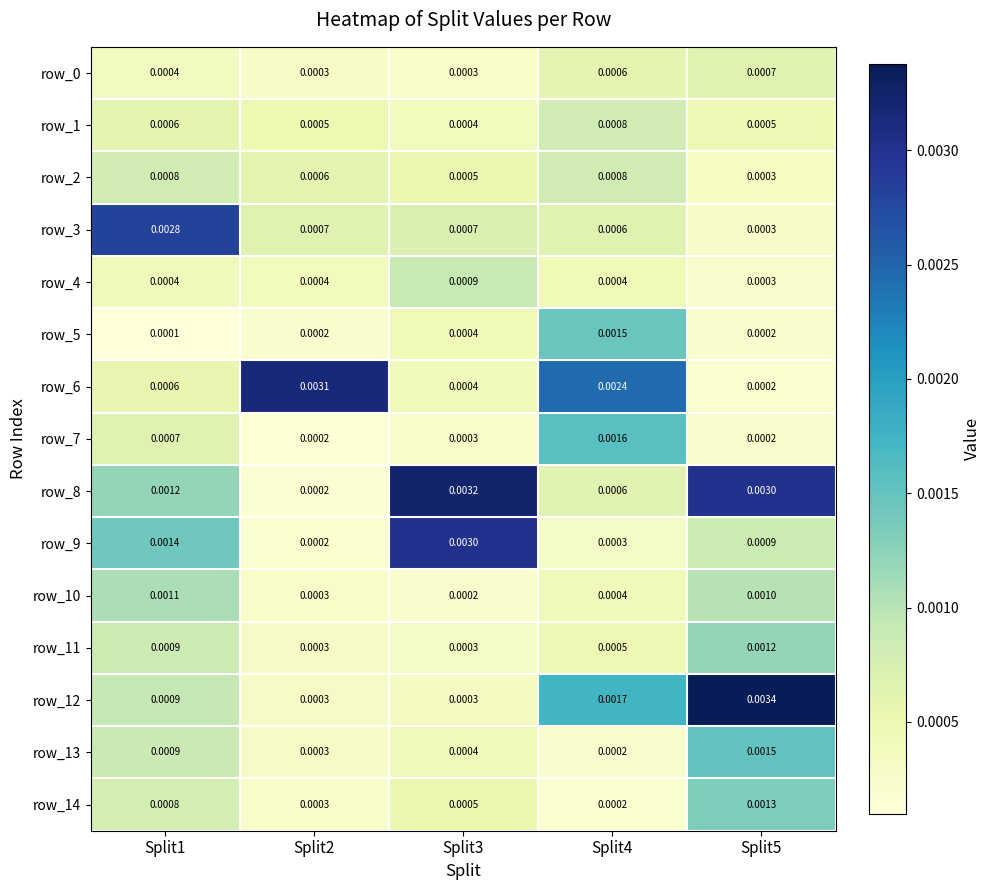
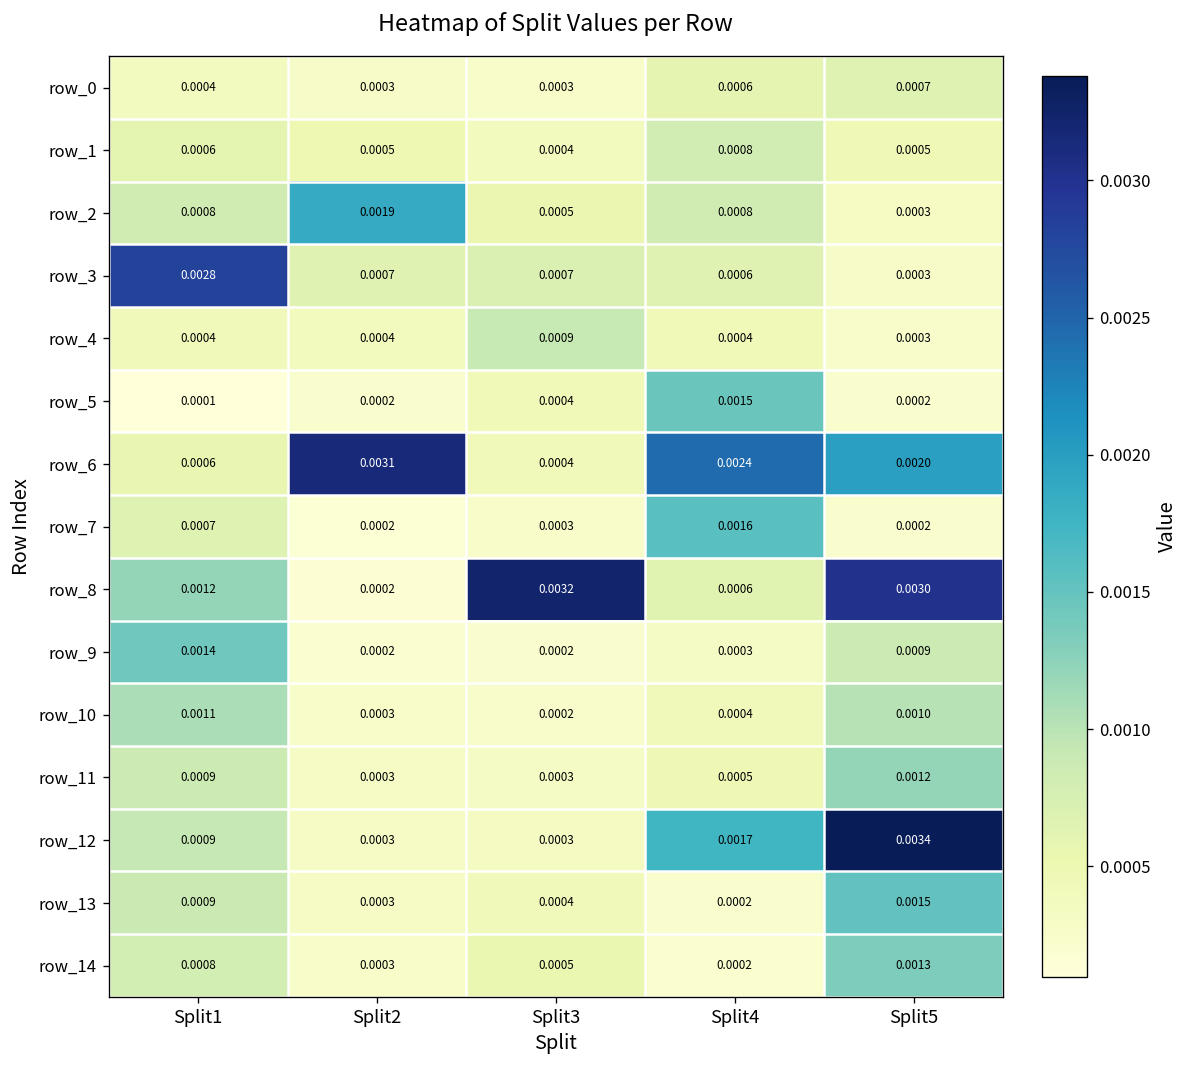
row_2, Split2: 0.0006 -> 0.0019
row_6, Split5: 0.0002 -> 0.0020
row_9, Split3: 0.0030 -> 0.0002
